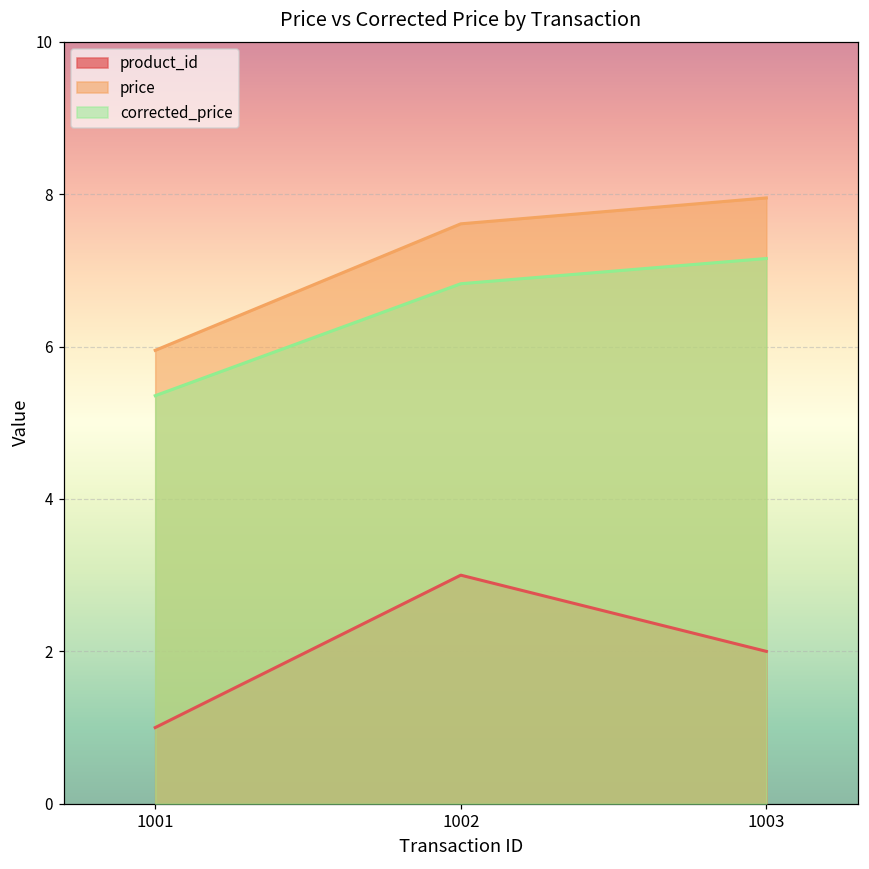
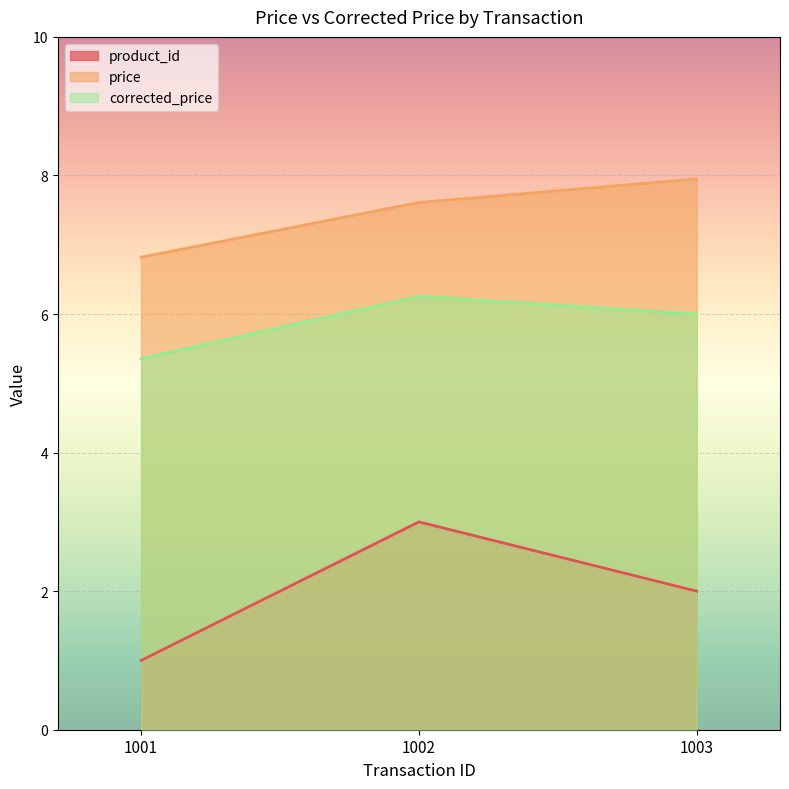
price, 1001: 6.0 -> 6.8
corrected_price, 1002: 6.8 -> 6.3
corrected_price, 1003: 7.2 -> 6.0
